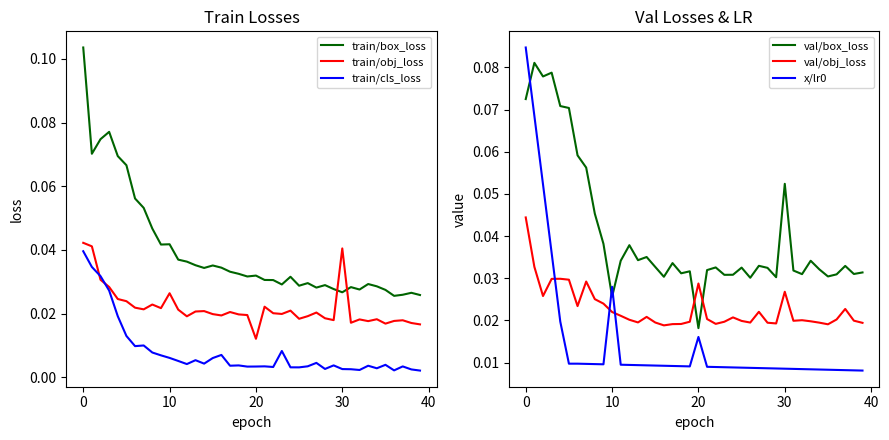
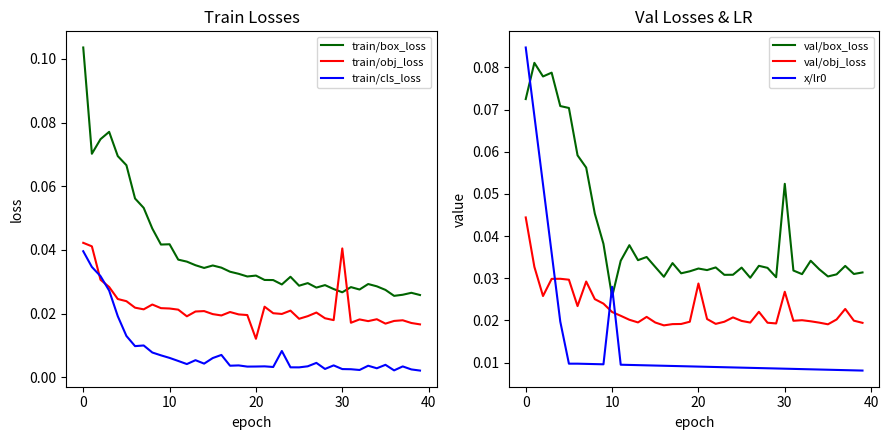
Train Losses, train/obj_loss, 10: 0.026 -> 0.022
Val Losses & LR, val/box_loss, 20: 0.018 -> 0.032
Val Losses & LR, x/lr0, 20: 0.016 -> 0.009
